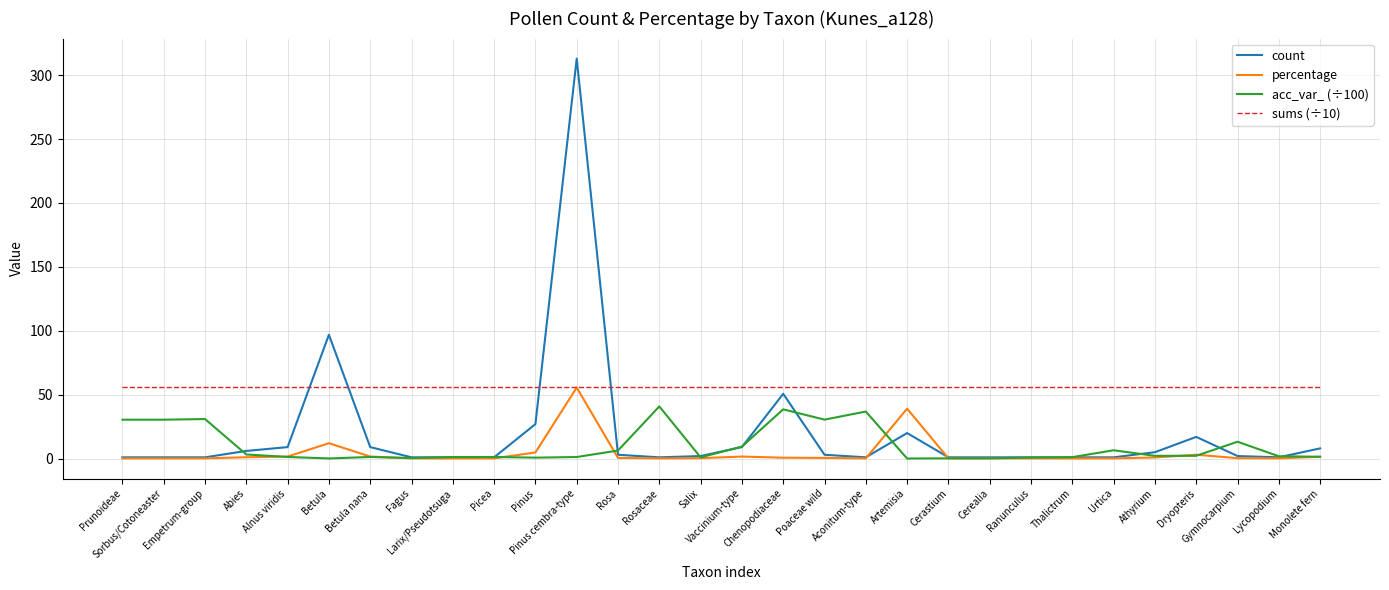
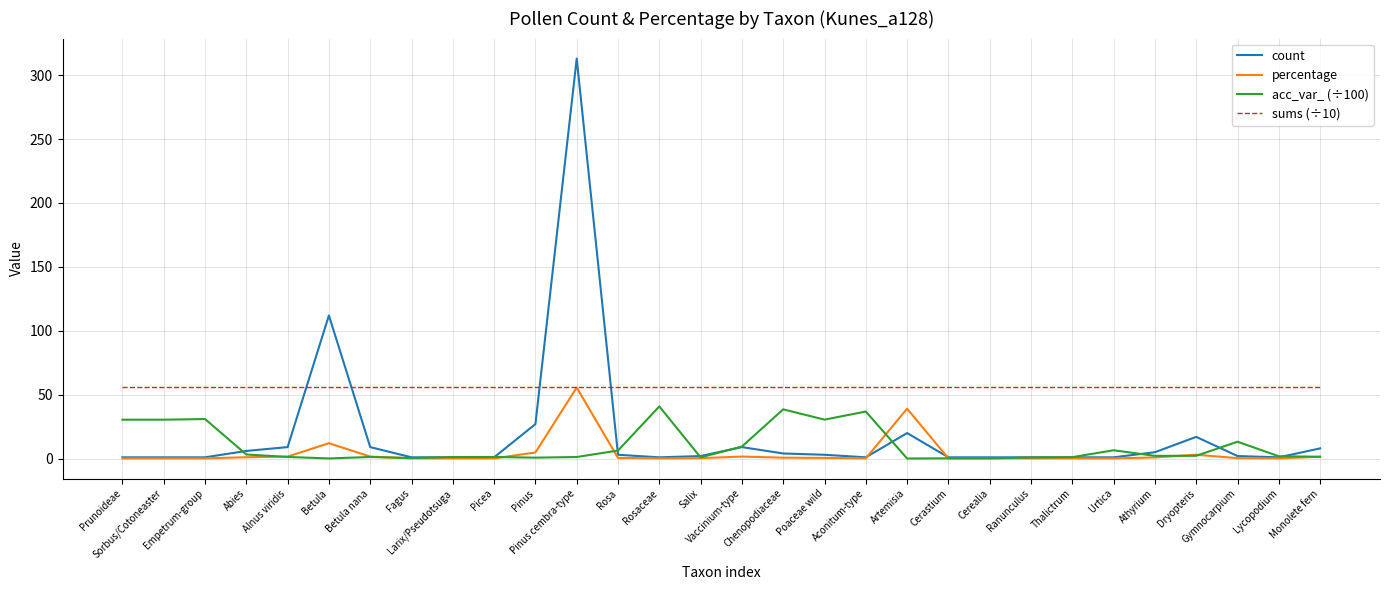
count, Betula: 97 -> 112
count, Chenopodiaceae: 51 -> 4
